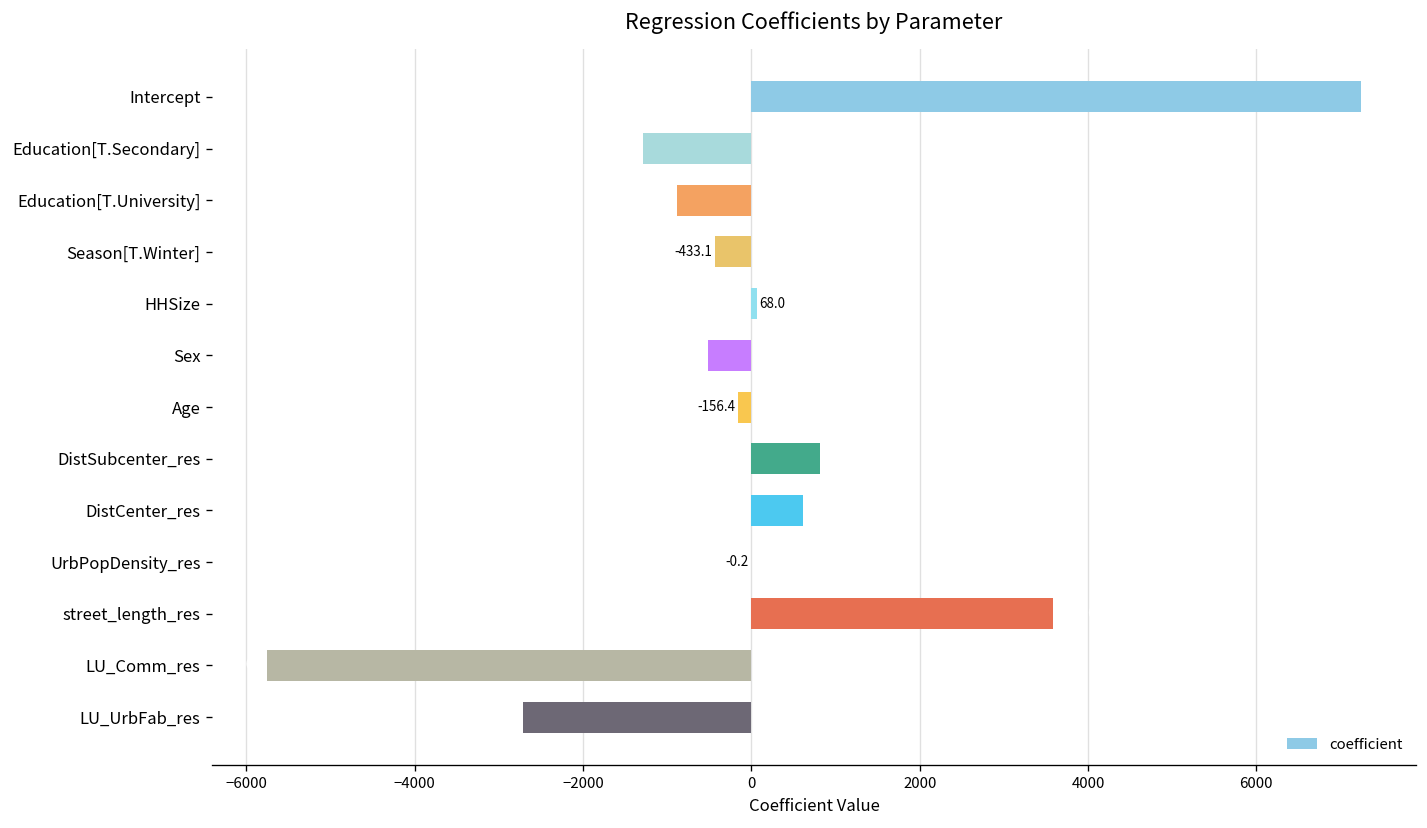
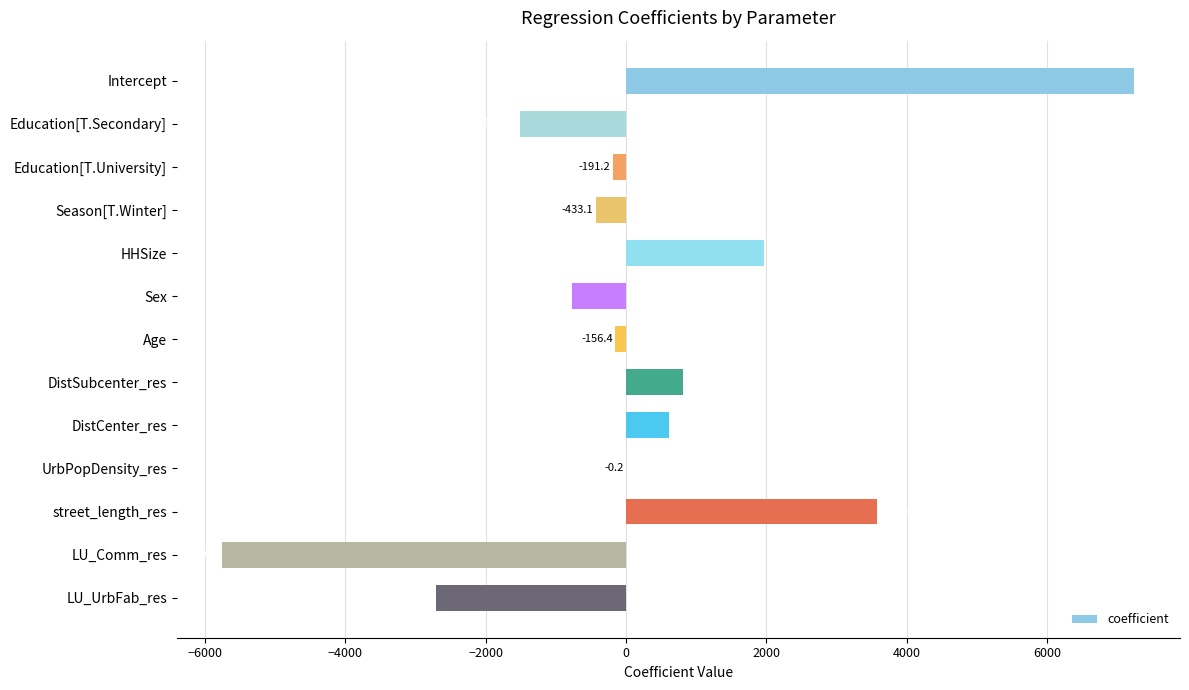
Education[T.Secondary]: -1300 -> -1500
Education[T.University]: -900 -> -200
HHSize: 100 -> 2000
Sex: -500 -> -800
